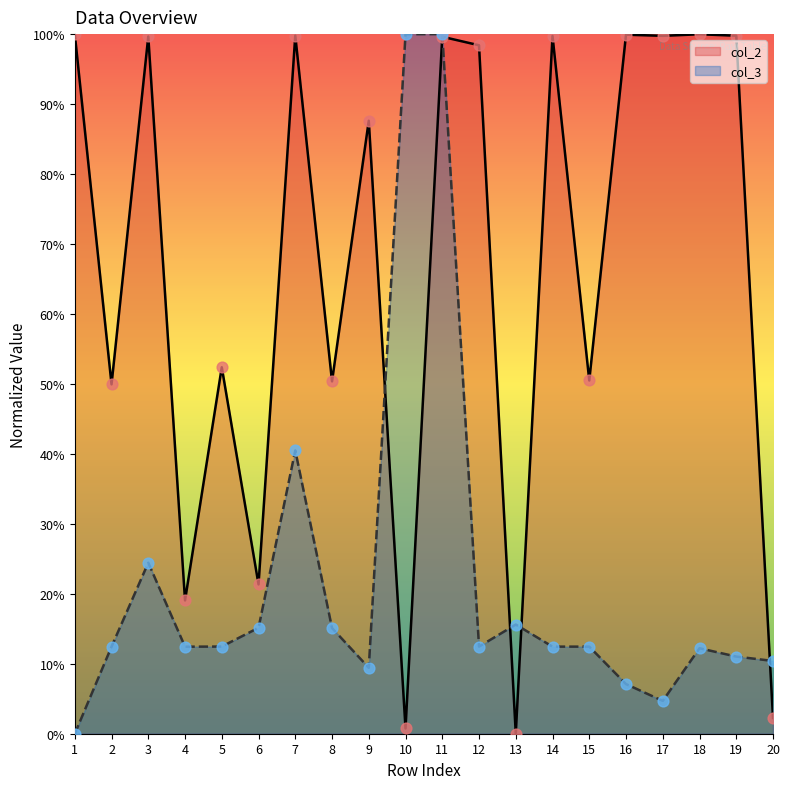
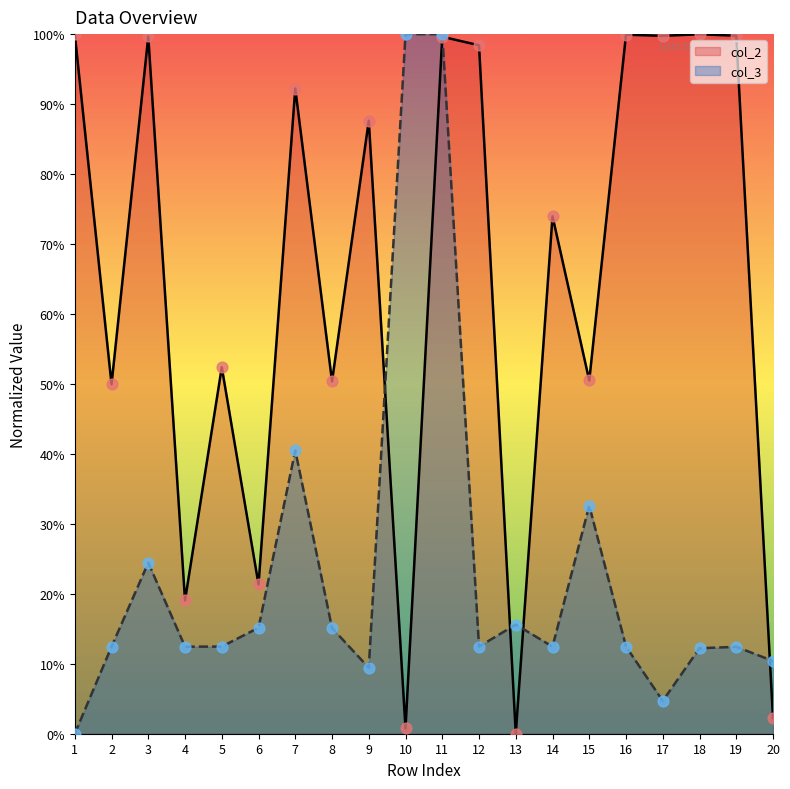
col_2, 7: 100% -> 92%
col_2, 14: 100% -> 74%
col_3, 15: 12% -> 33%
col_3, 16: 7% -> 12%
col_3, 19: 11% -> 12%
